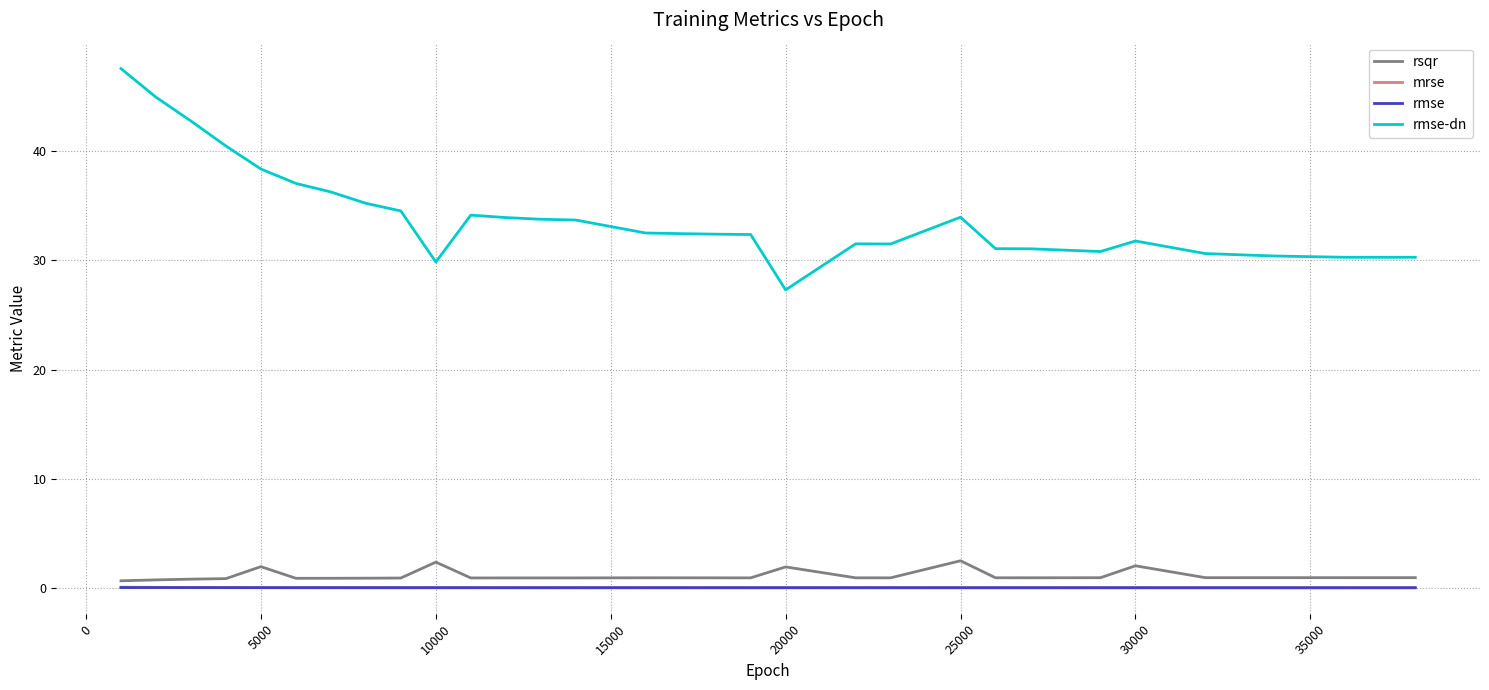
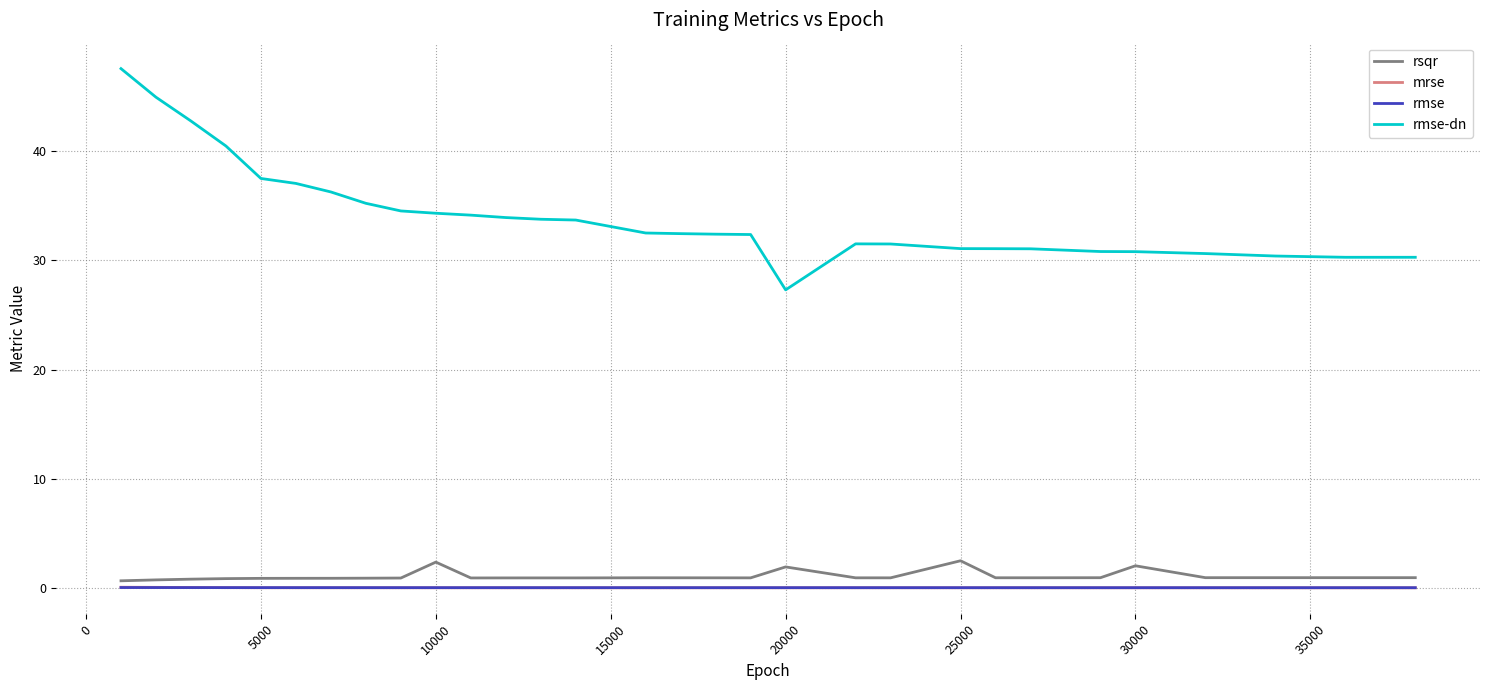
rsqr, 5000: 2.0 -> 0.9
rmse-dn, 5000: 38.4 -> 37.5
rmse-dn, 10000: 29.8 -> 34.3
rmse-dn, 25000: 34.0 -> 31.1
rmse-dn, 30000: 31.8 -> 30.8
